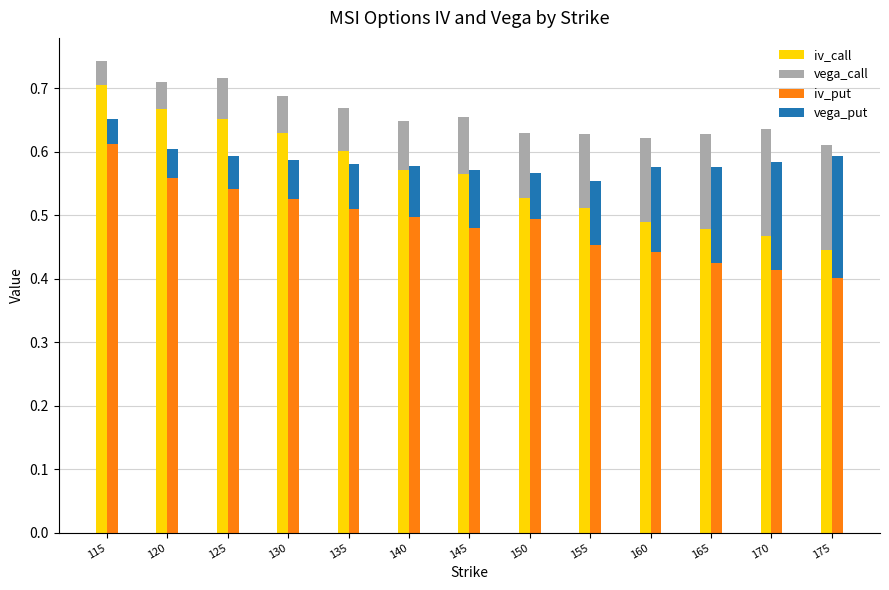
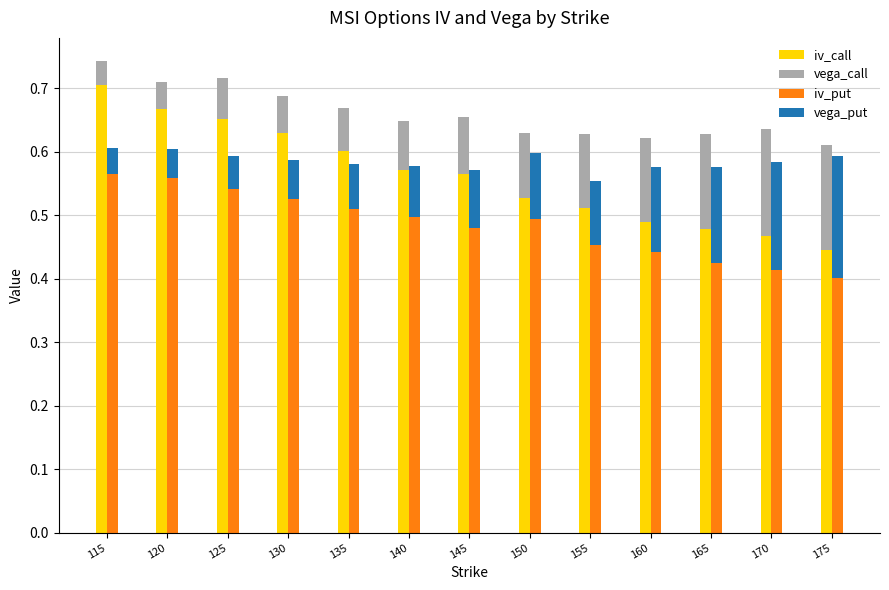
iv_put, 115: 0.61 -> 0.57
vega_put, 150: 0.07 -> 0.10
